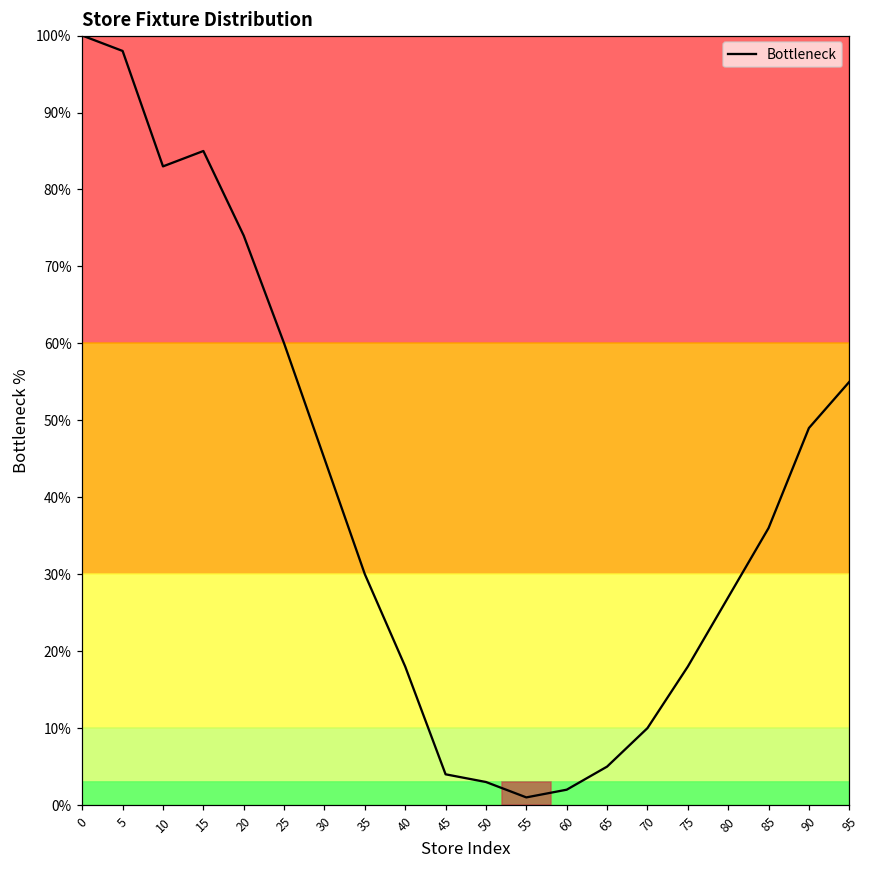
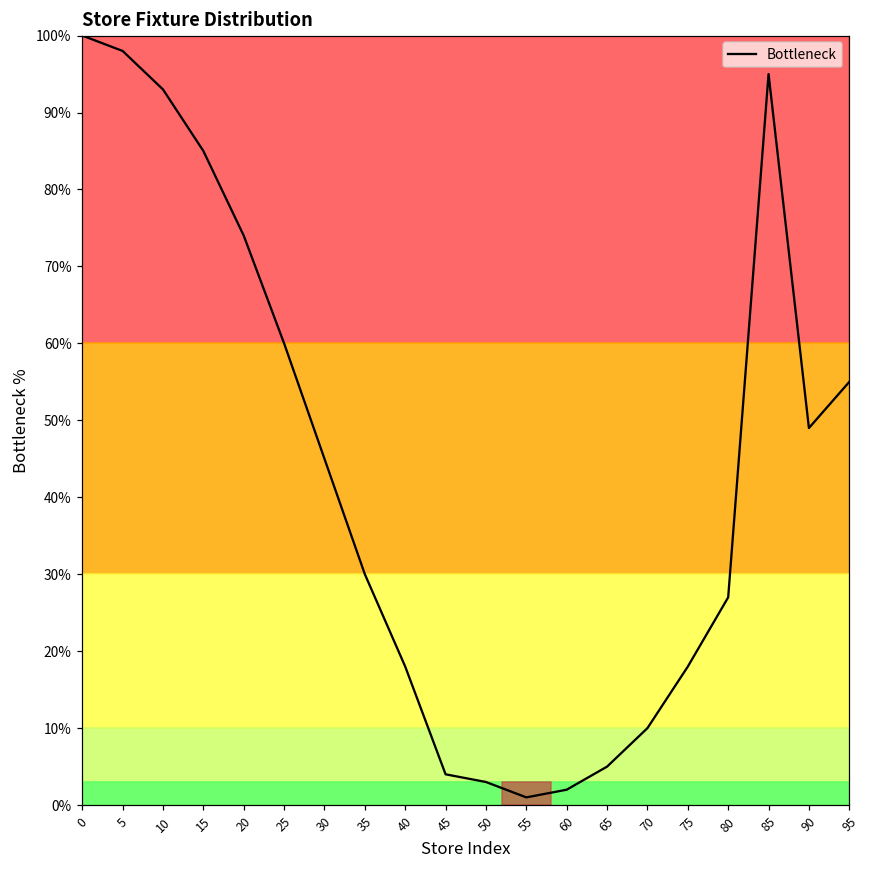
Bottleneck, 10: 83% -> 93%
Bottleneck, 85: 36% -> 95%
